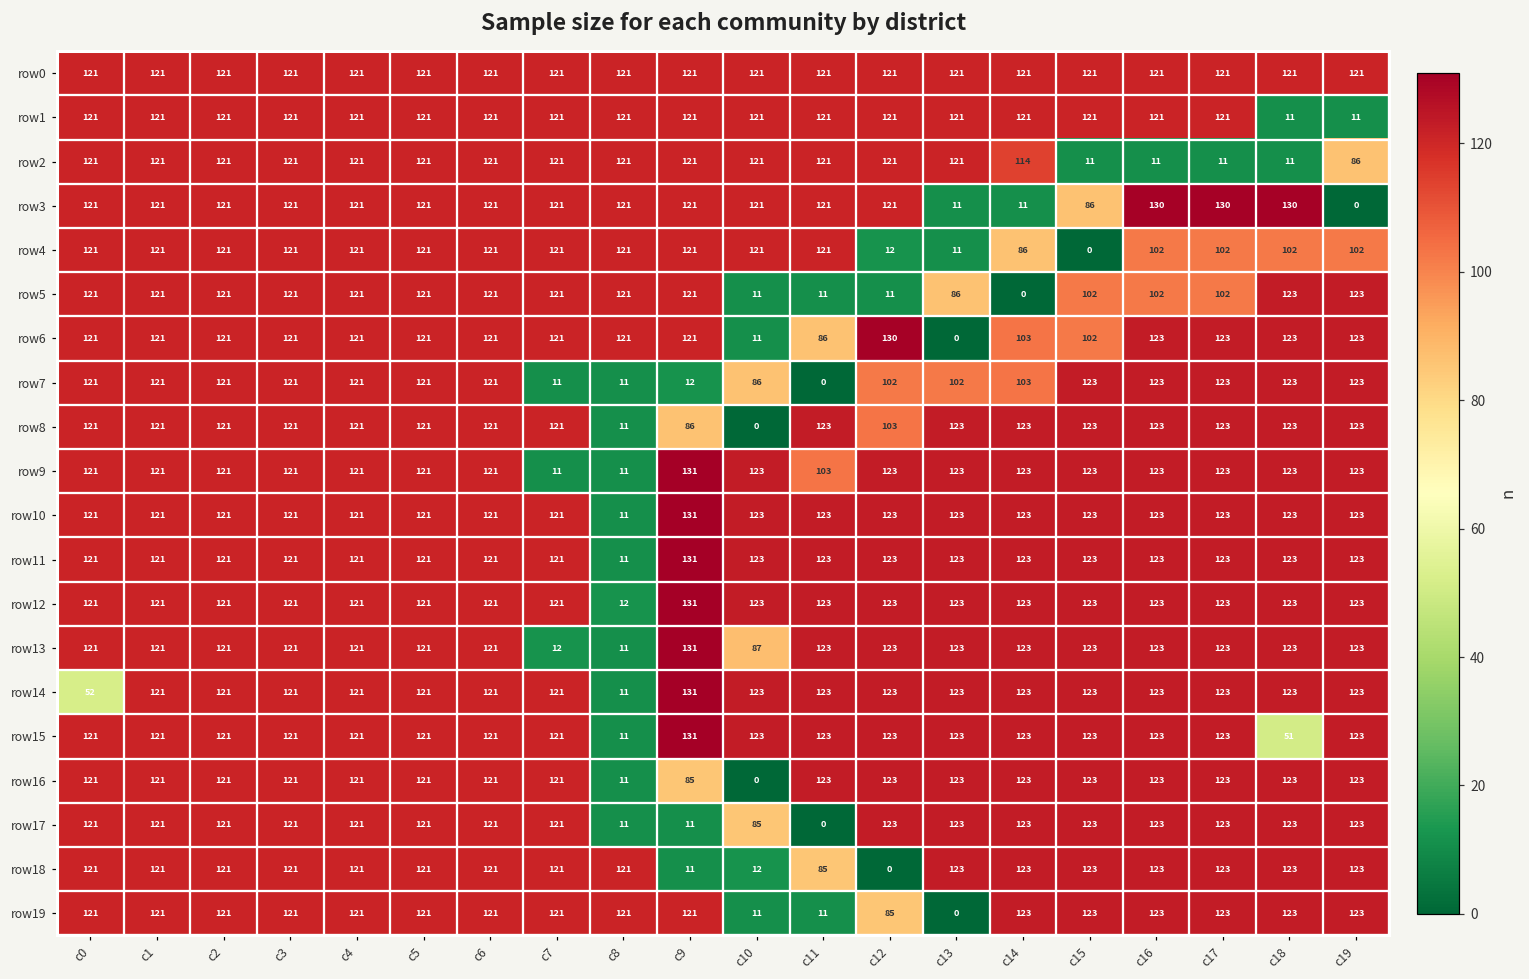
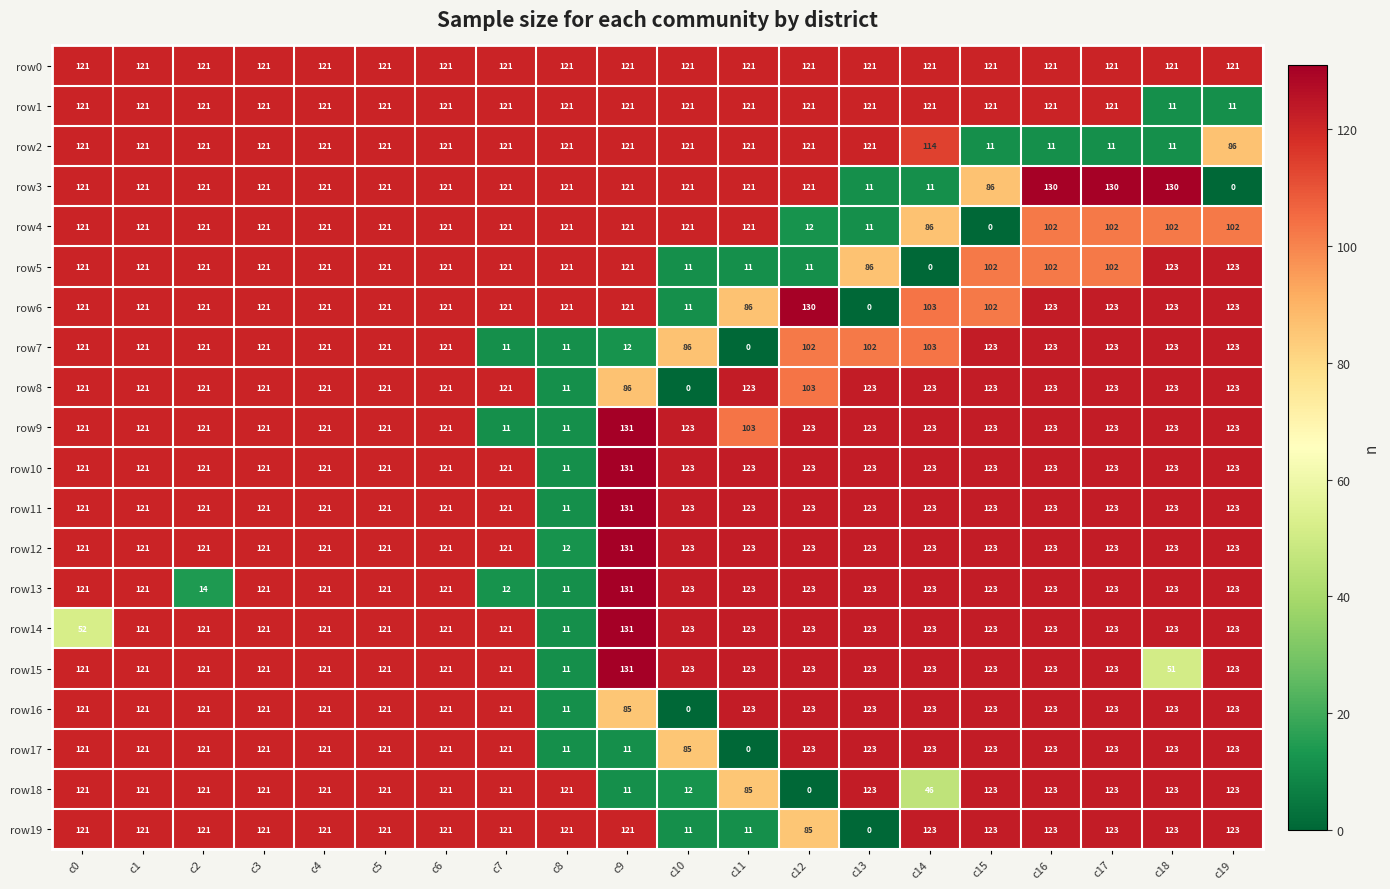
row13, c2: 121 -> 14
row13, c10: 87 -> 123
row18, c14: 123 -> 46
